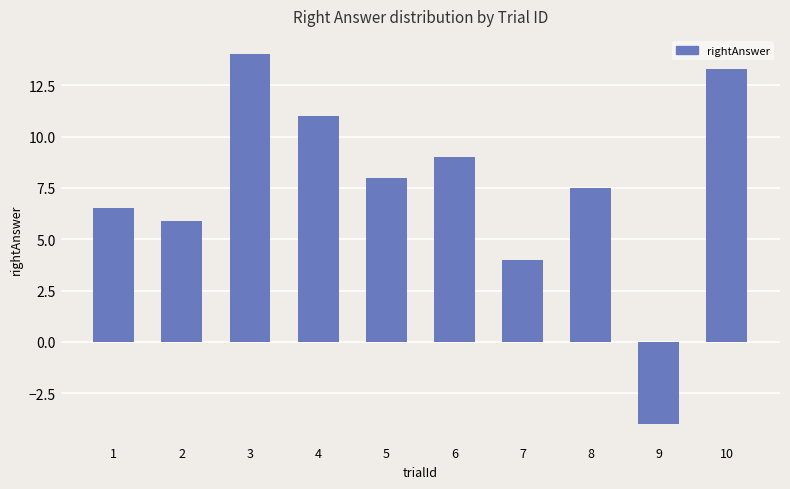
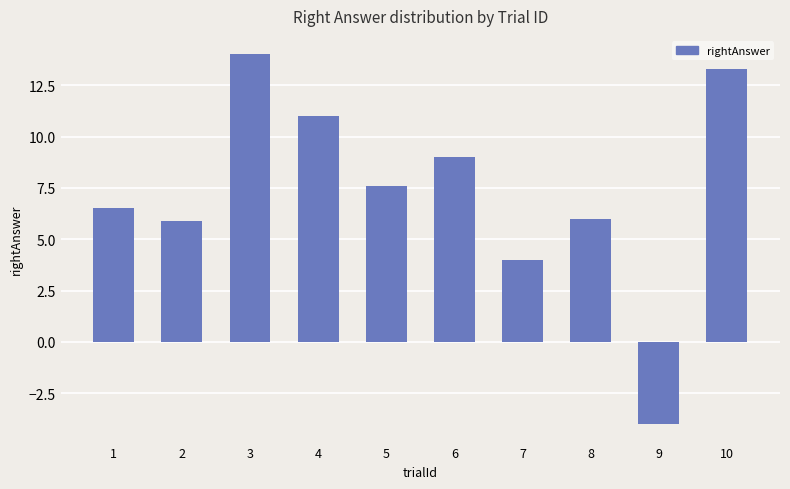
5: 8.0 -> 7.6
8: 7.5 -> 6.0
